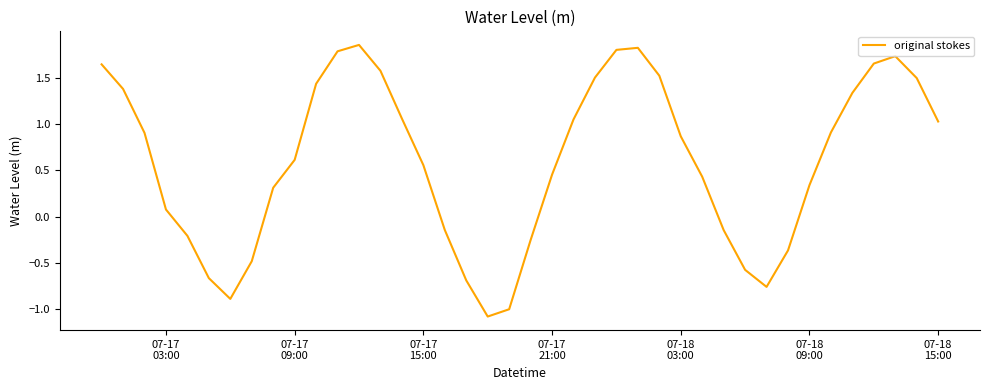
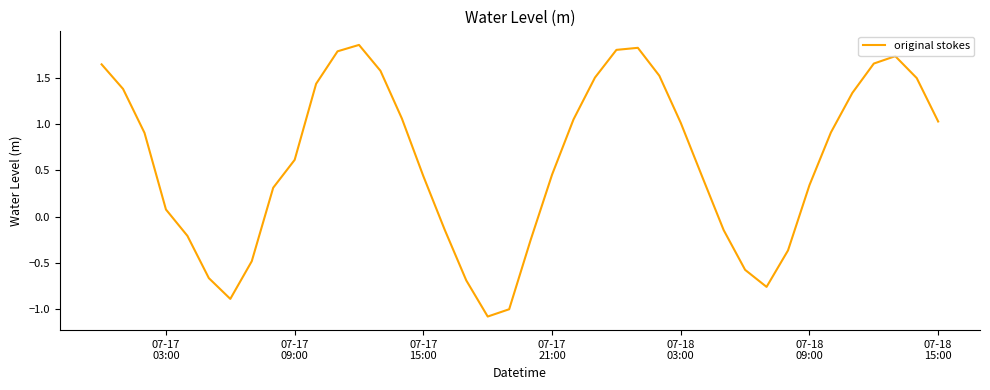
07-17 15:00: 0.6 -> 0.4
07-18 03:00: 0.9 -> 1.0
